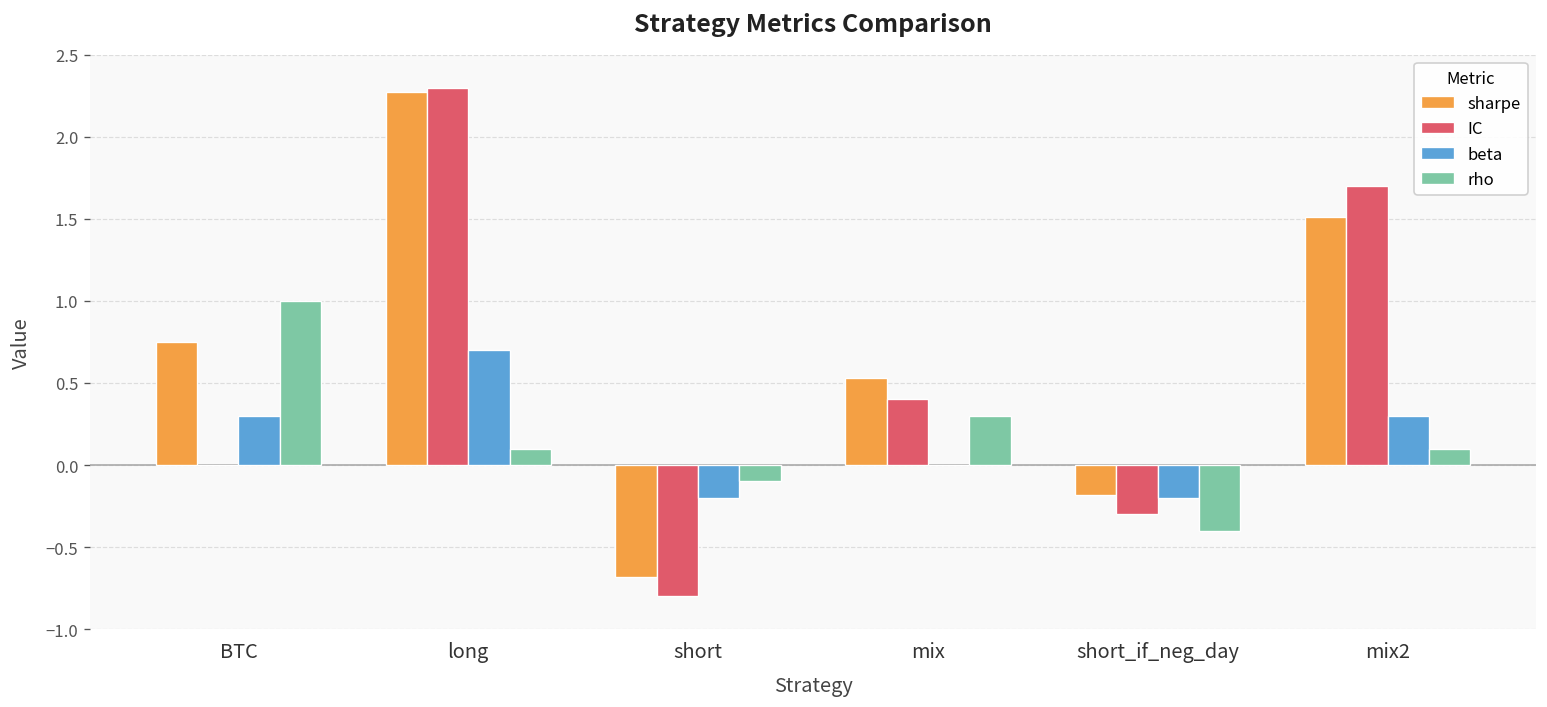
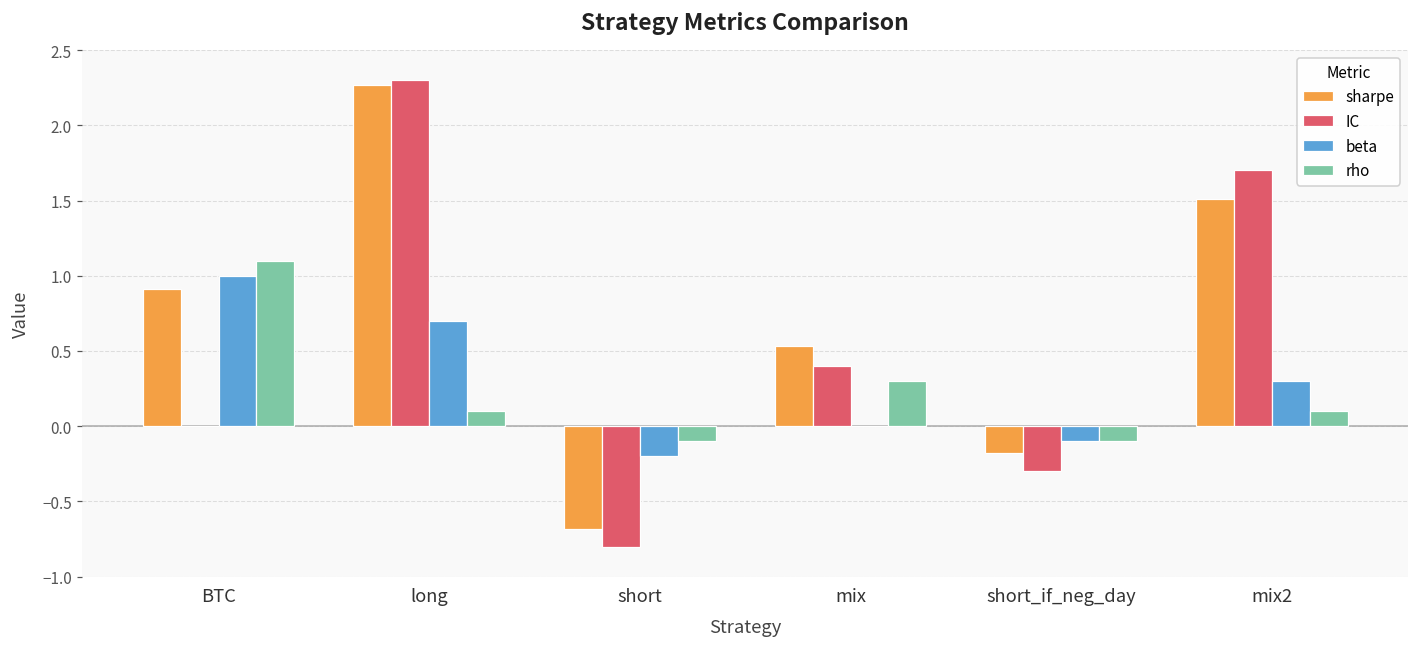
sharpe, BTC: 0.75 -> 0.91
beta, BTC: 0.3 -> 1.0
rho, BTC: 1.0 -> 1.1
beta, short_if_neg_day: -0.2 -> -0.1
rho, short_if_neg_day: -0.4 -> -0.1
